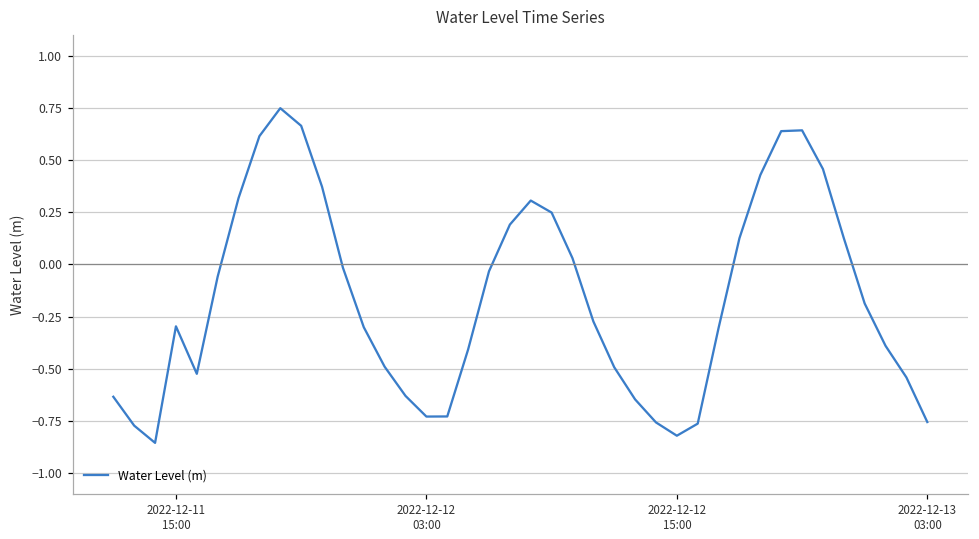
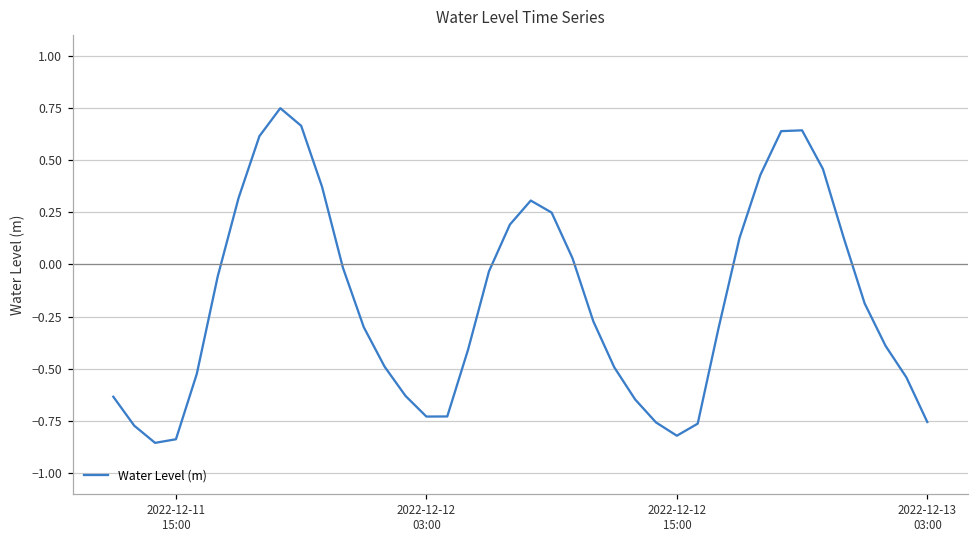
2022-12-11 15:00: -0.30 -> -0.84
